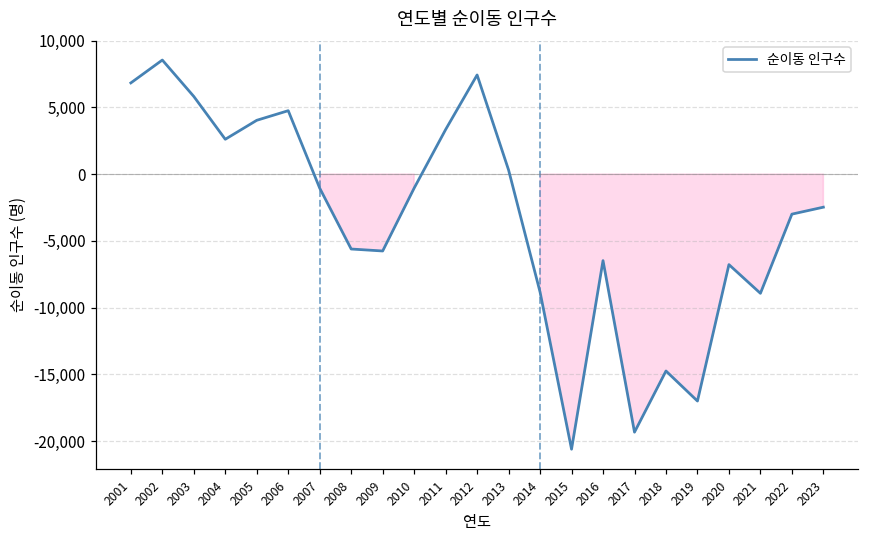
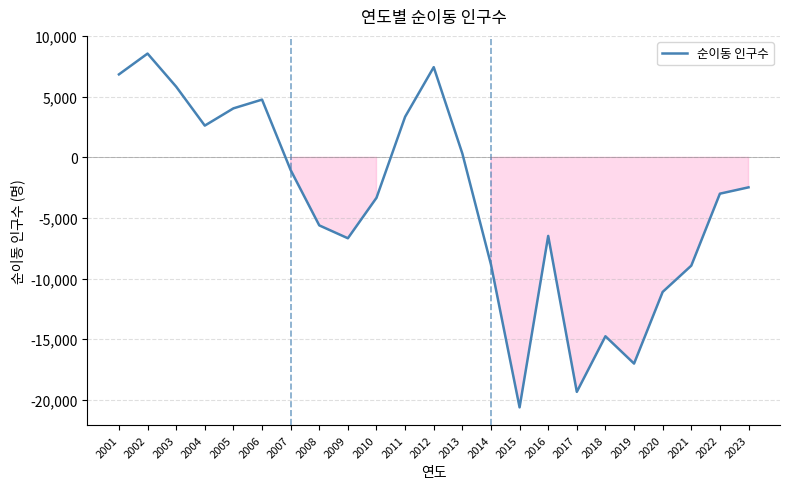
2009: -5,800 -> -6,700
2010: -1,000 -> -3,300
2020: -6,800 -> -11,100
